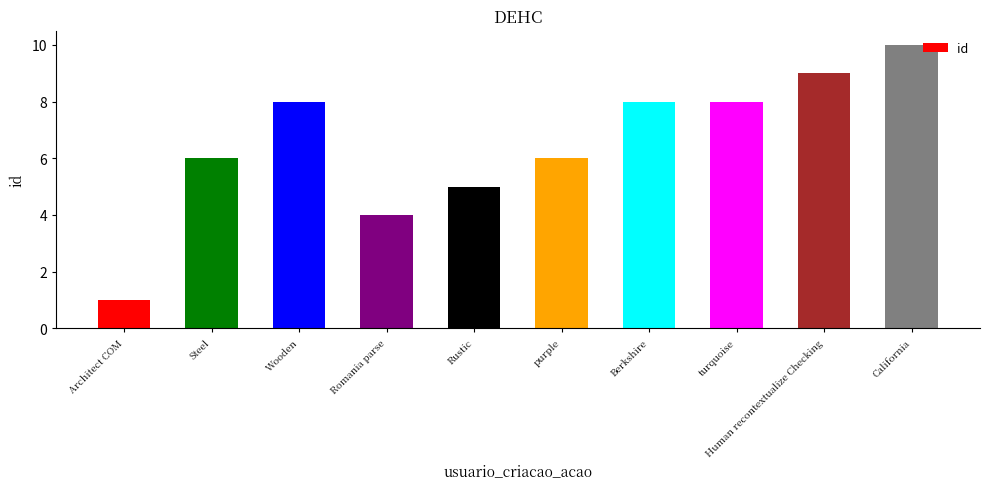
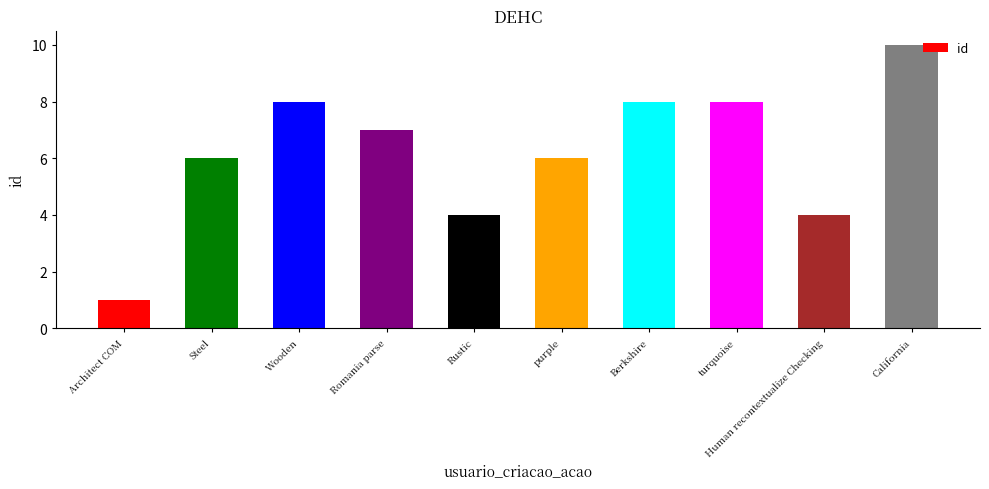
Romania parse: 4 -> 7
Rustic: 5 -> 4
Human recontextualize Checking: 9 -> 4
